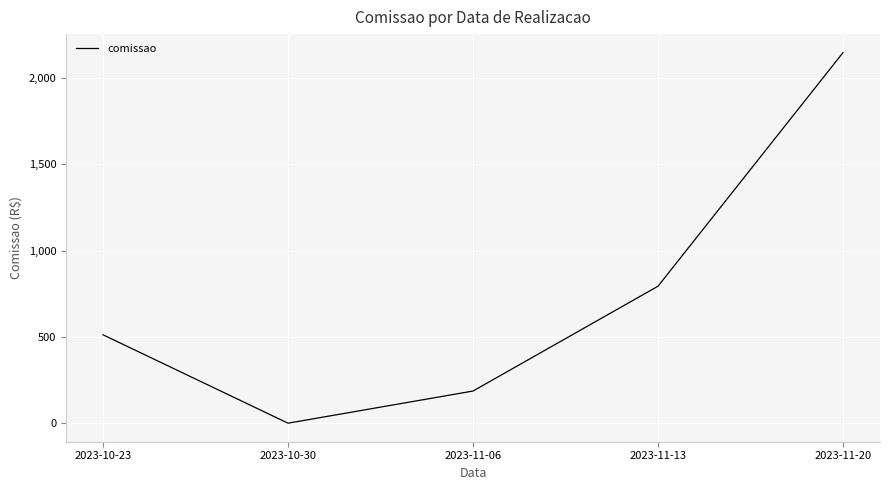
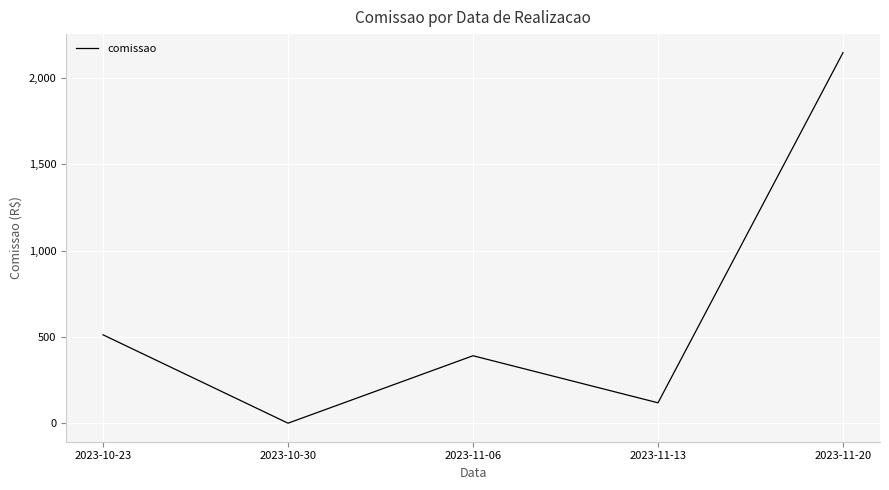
2023-11-06: 190 -> 390
2023-11-13: 790 -> 120
